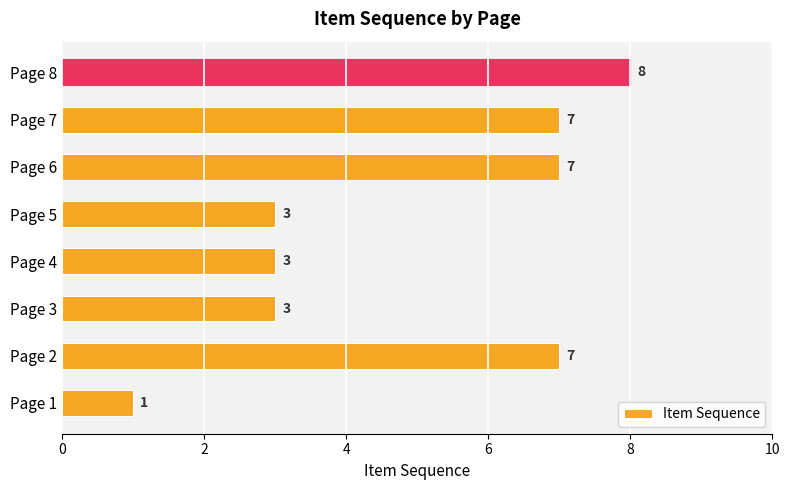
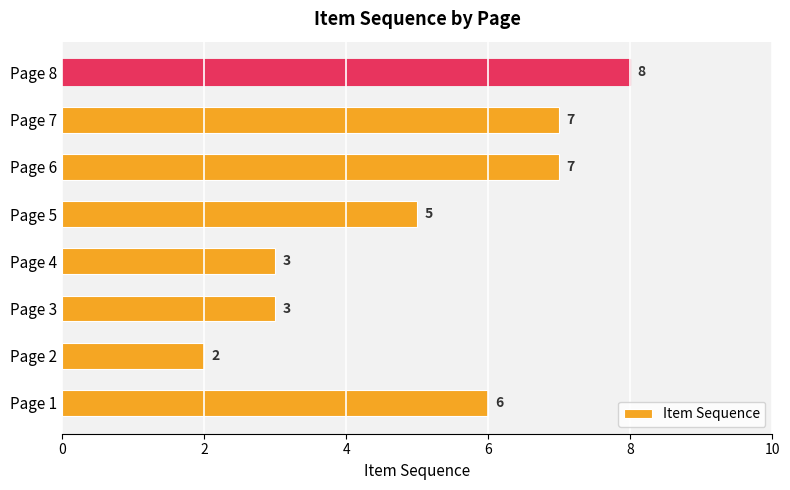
Page 5: 3 -> 5
Page 2: 7 -> 2
Page 1: 1 -> 6
